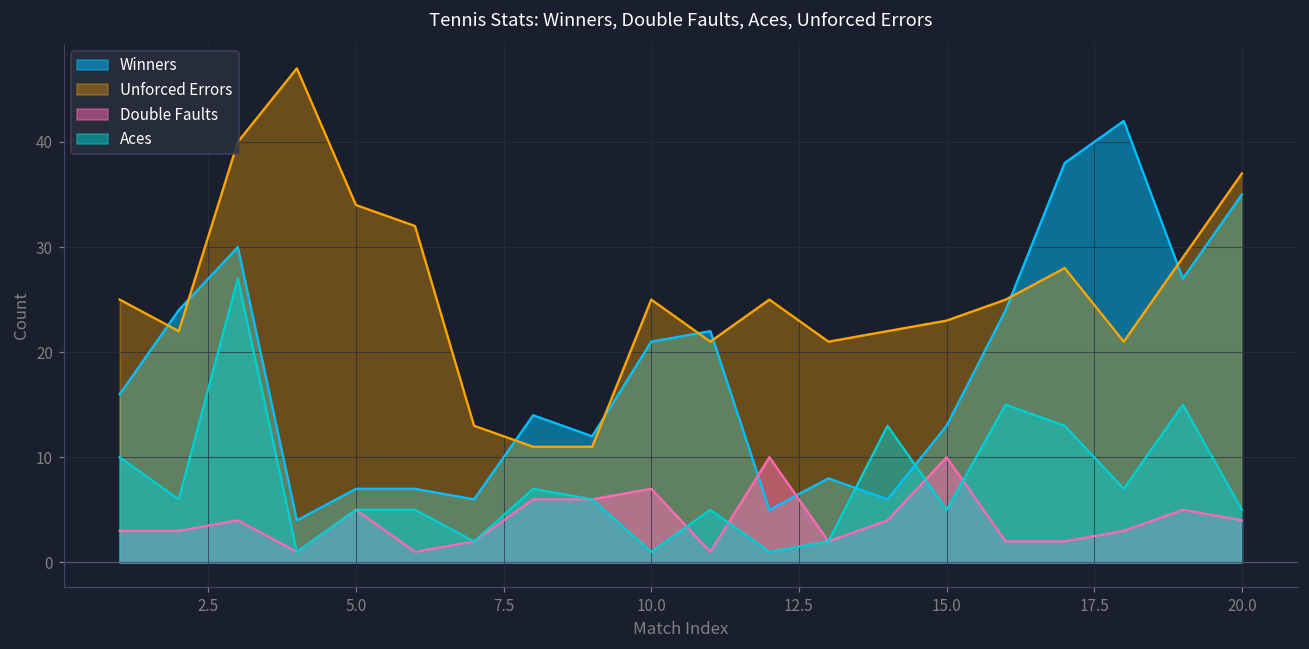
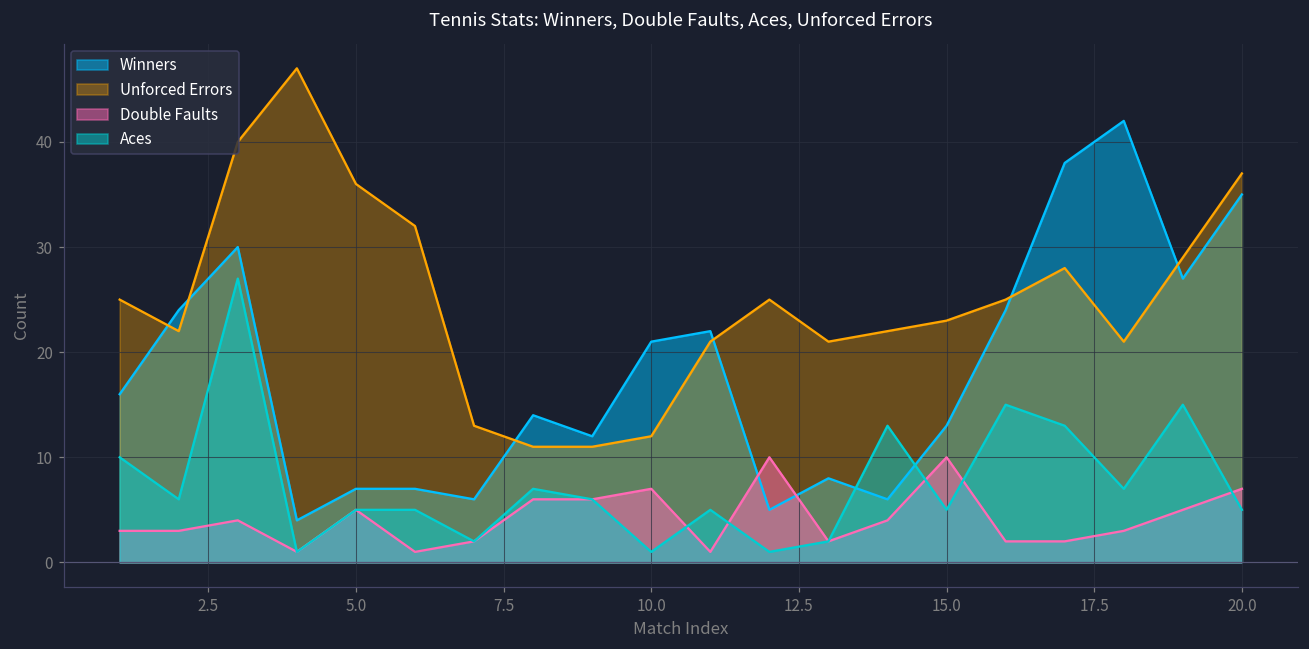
Unforced Errors, 5.0: 34 -> 36
Unforced Errors, 10.0: 25 -> 12
Double Faults, 20.0: 4 -> 7
